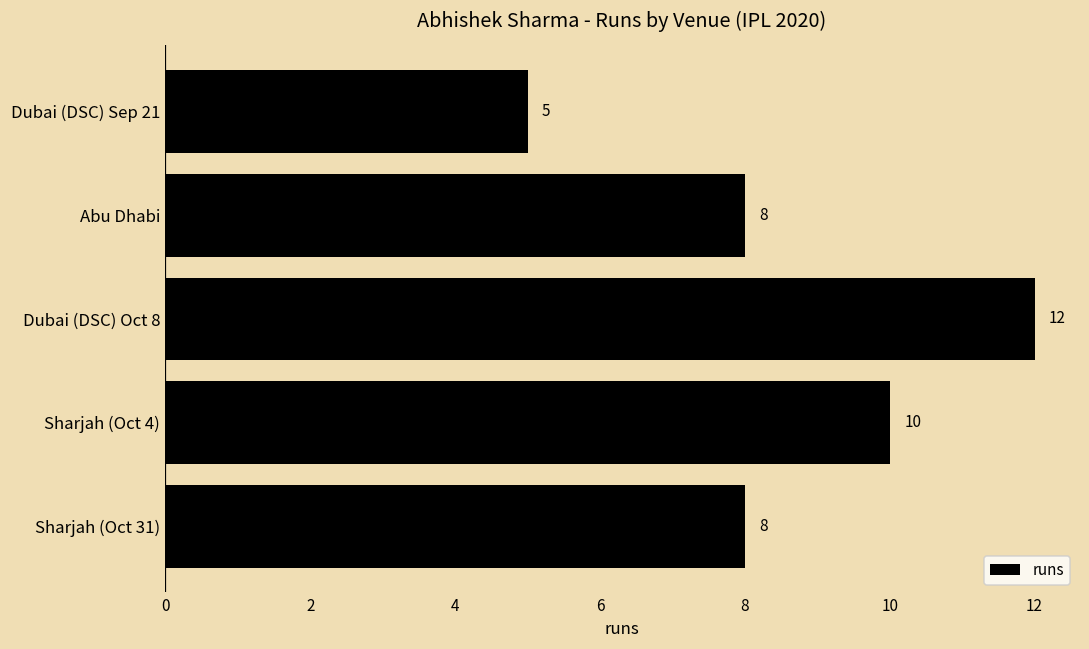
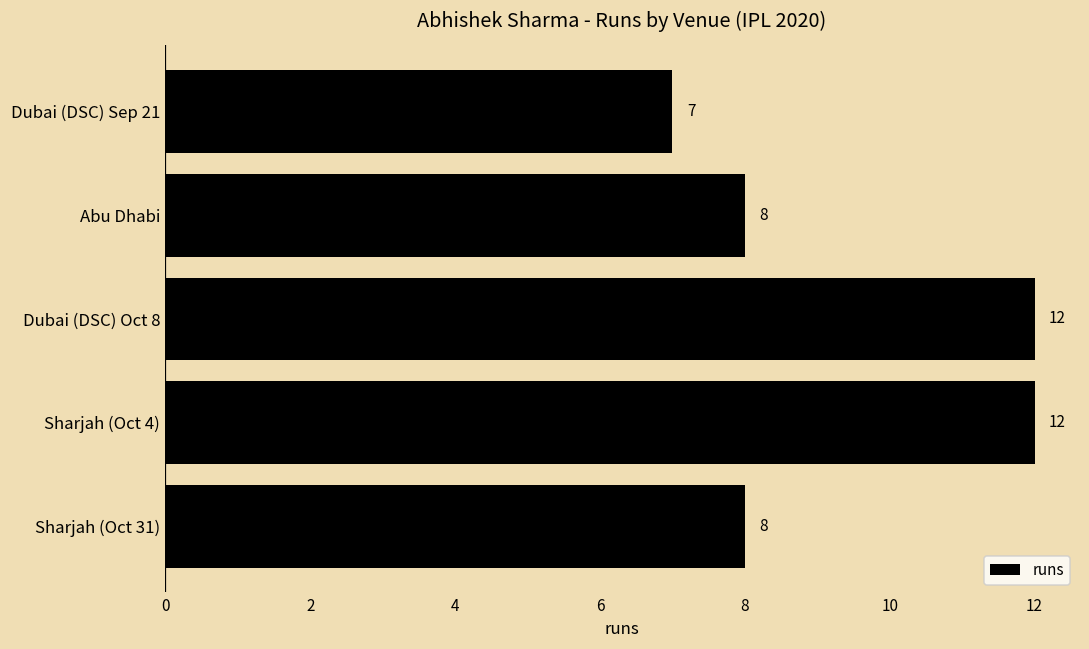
Dubai (DSC) Sep 21: 5 -> 7
Sharjah (Oct 4): 10 -> 12
